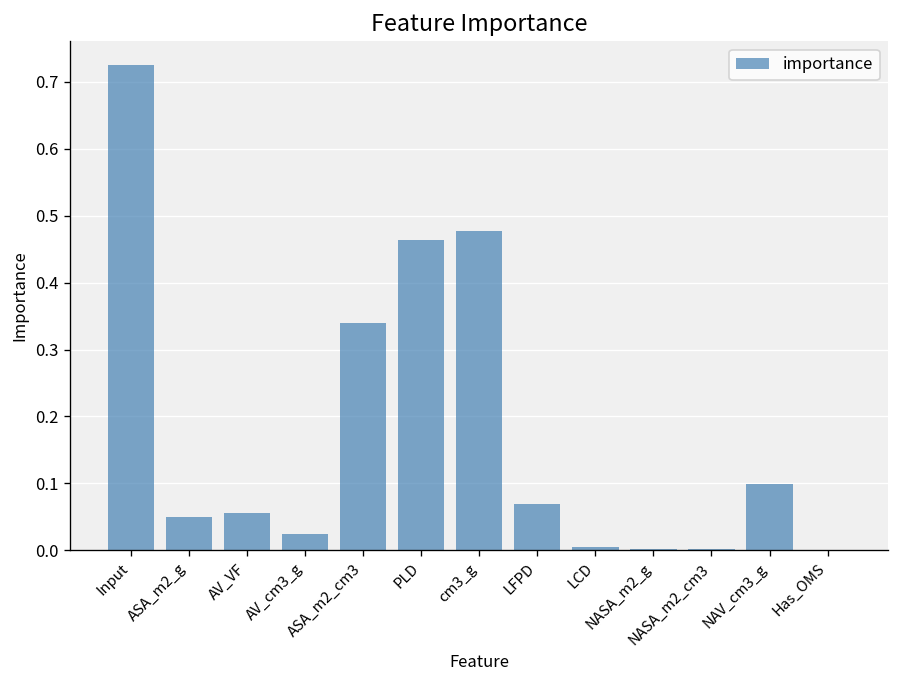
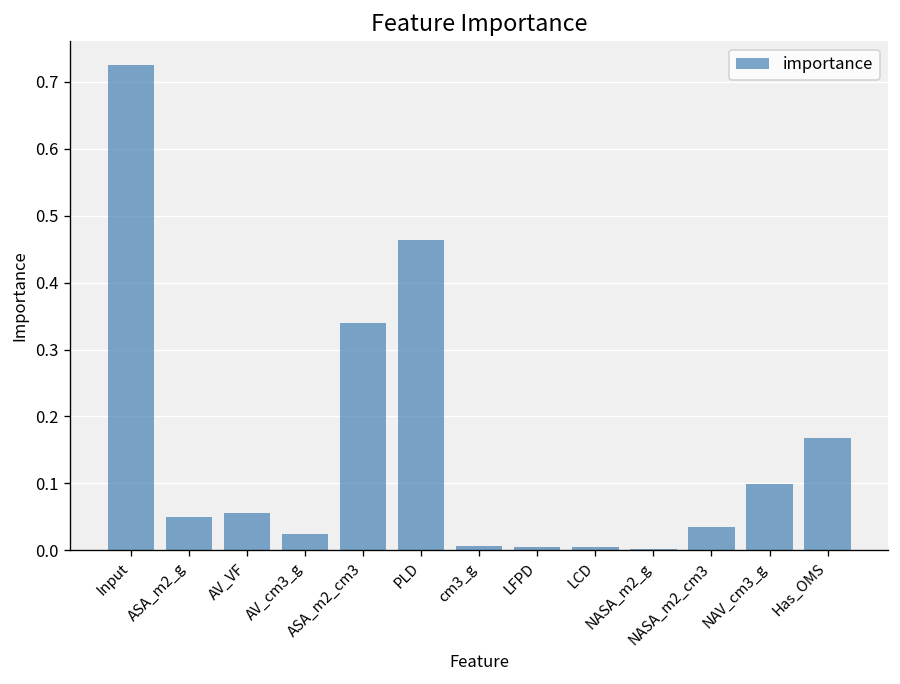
cm3_g: 0.48 -> 0.01
LFPD: 0.07 -> 0.01
NASA_m2_cm3: 0.00 -> 0.03
Has_OMS: 0.00 -> 0.17
